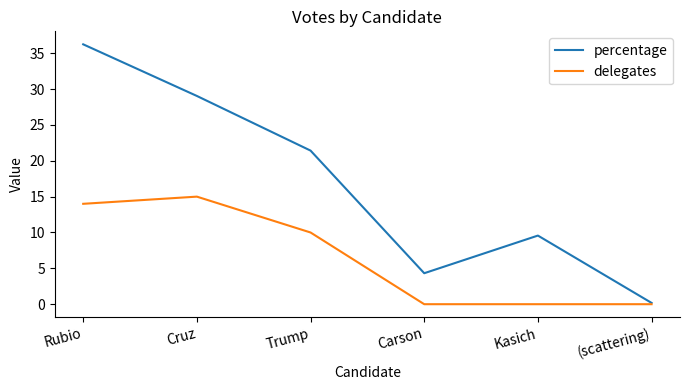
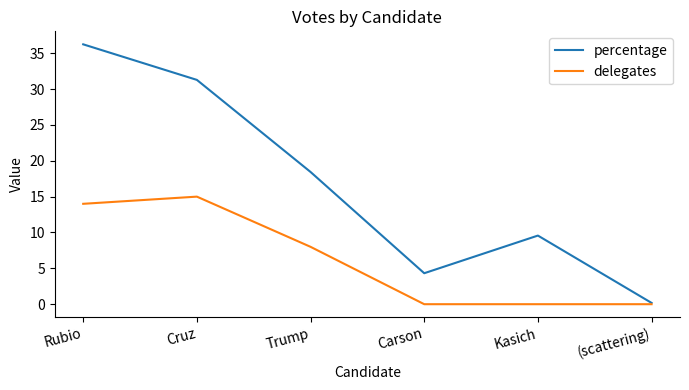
percentage, Cruz: 29 -> 31
percentage, Trump: 21 -> 18
delegates, Trump: 10 -> 8
